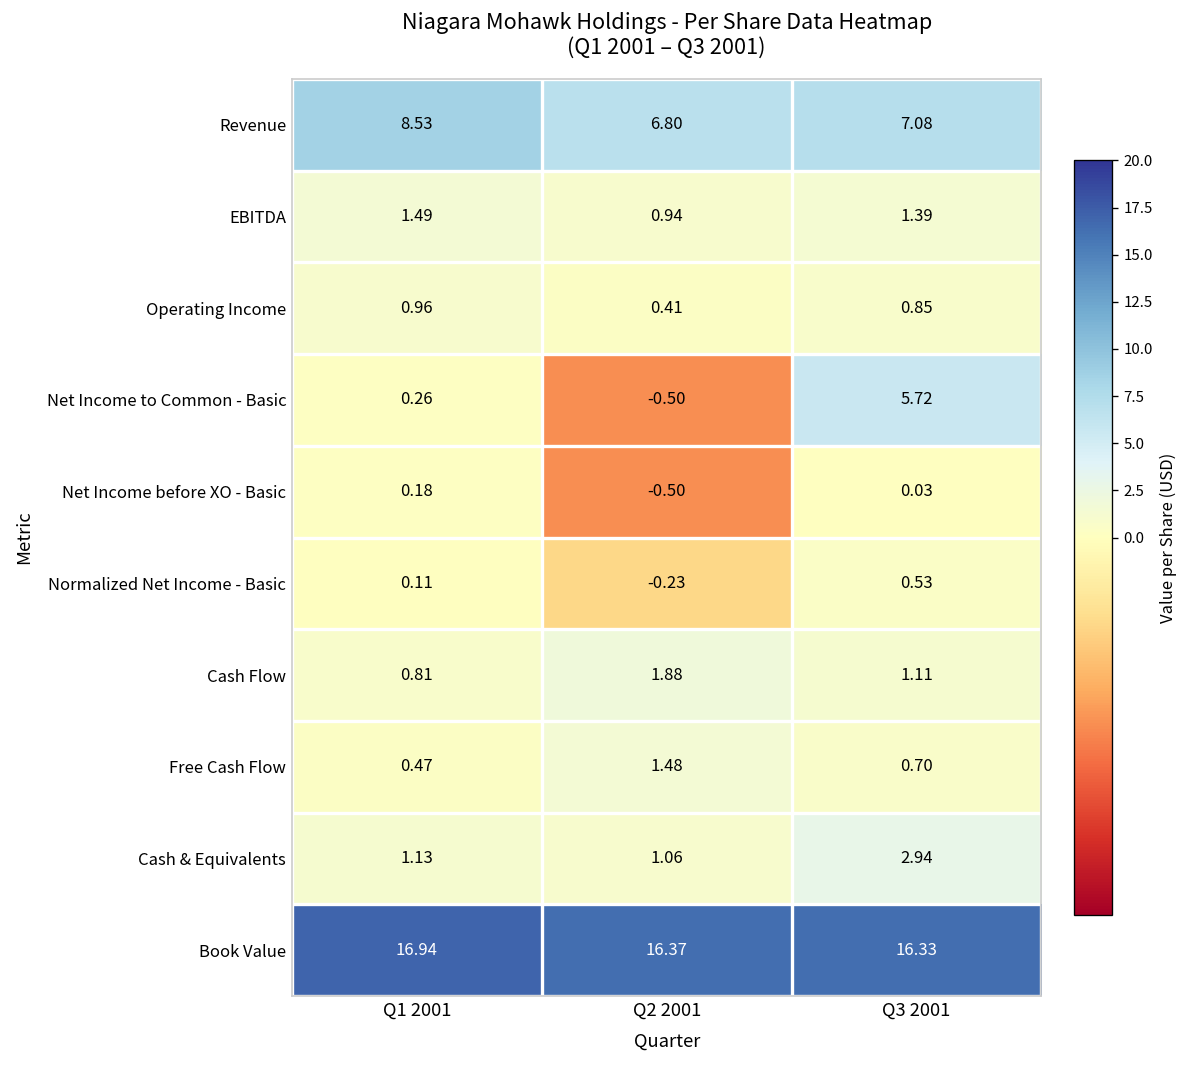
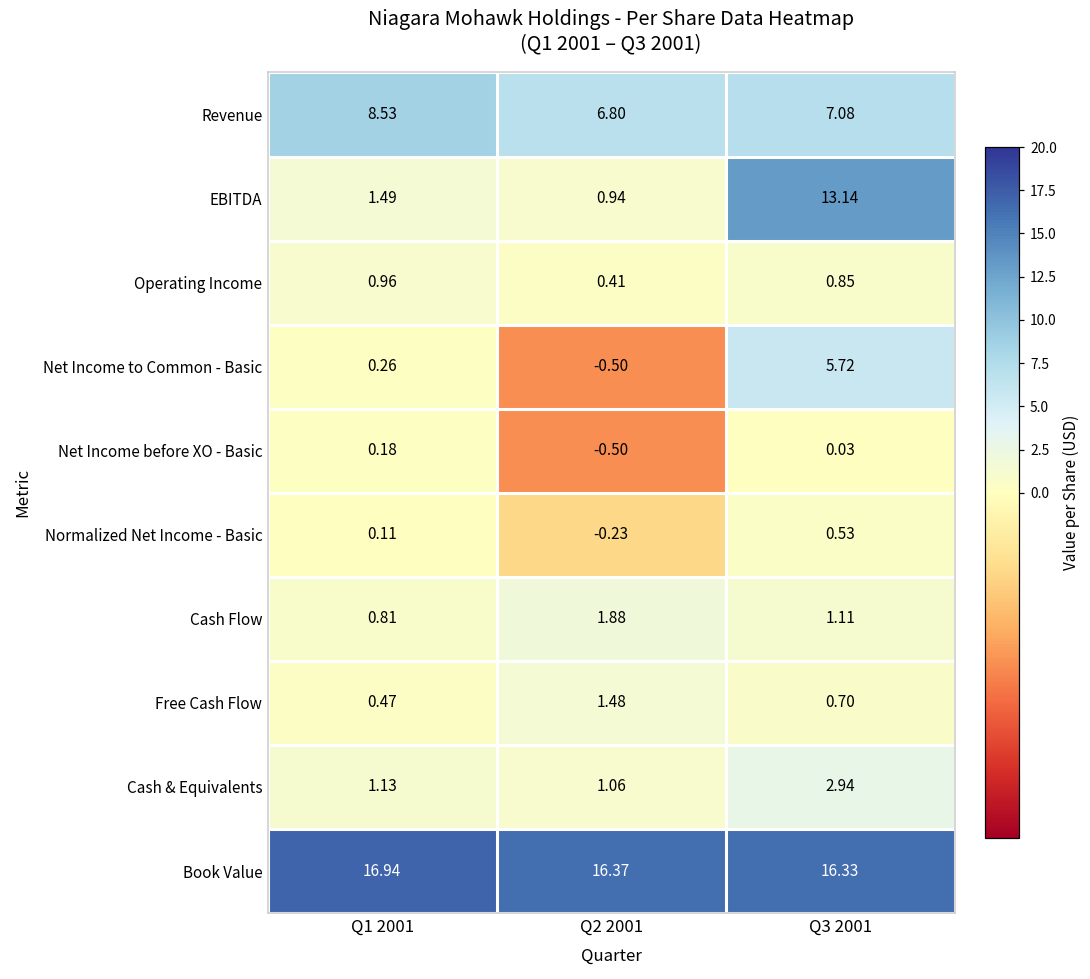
EBITDA, Q3 2001: 1.39 -> 13.14
